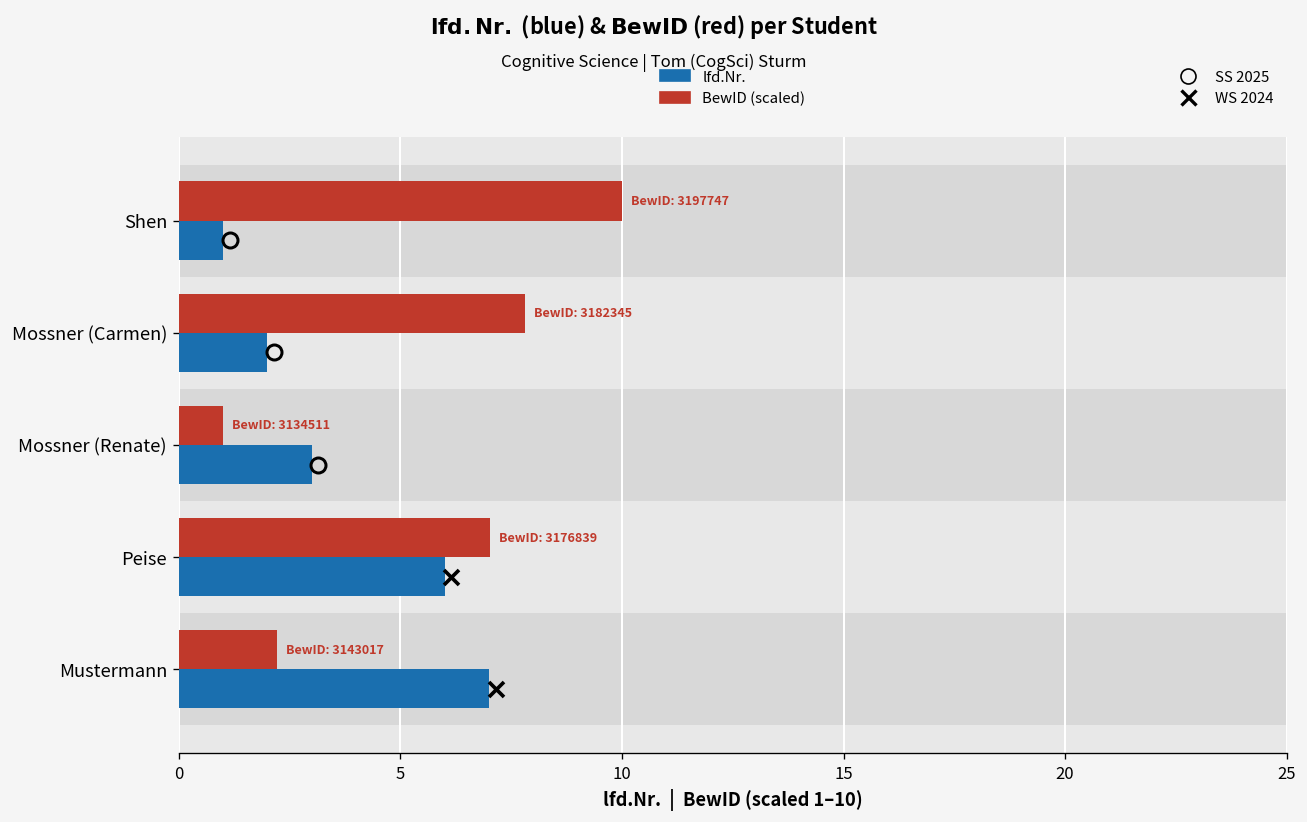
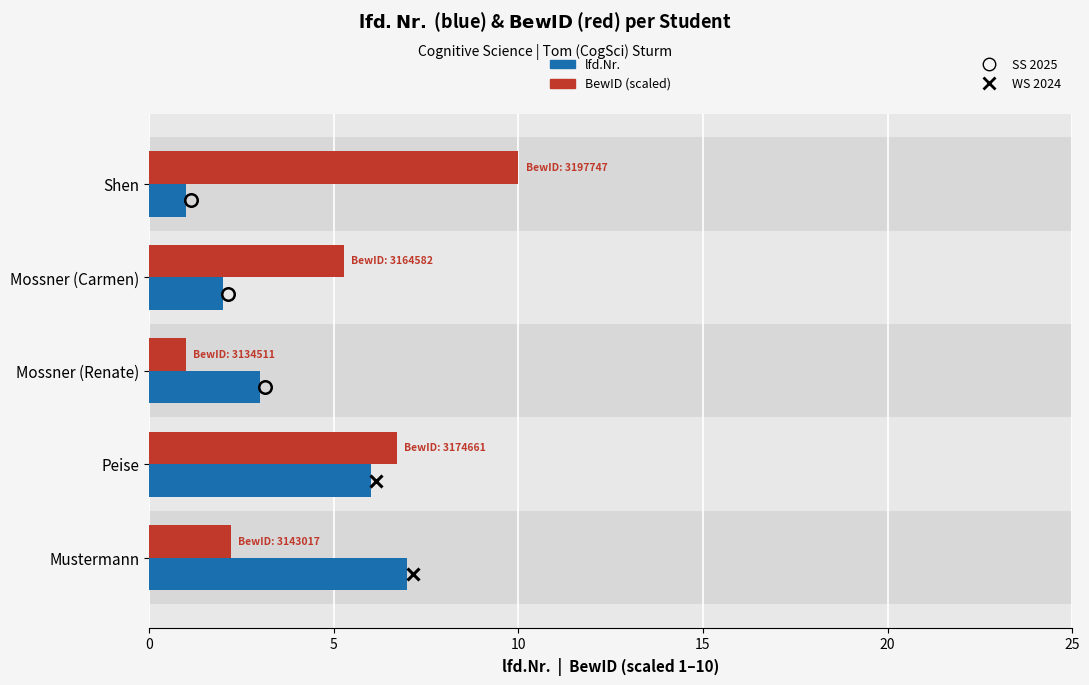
BewID (scaled), Mossner (Carmen): 3182345 -> 3164582
BewID (scaled), Peise: 3176839 -> 3174661
